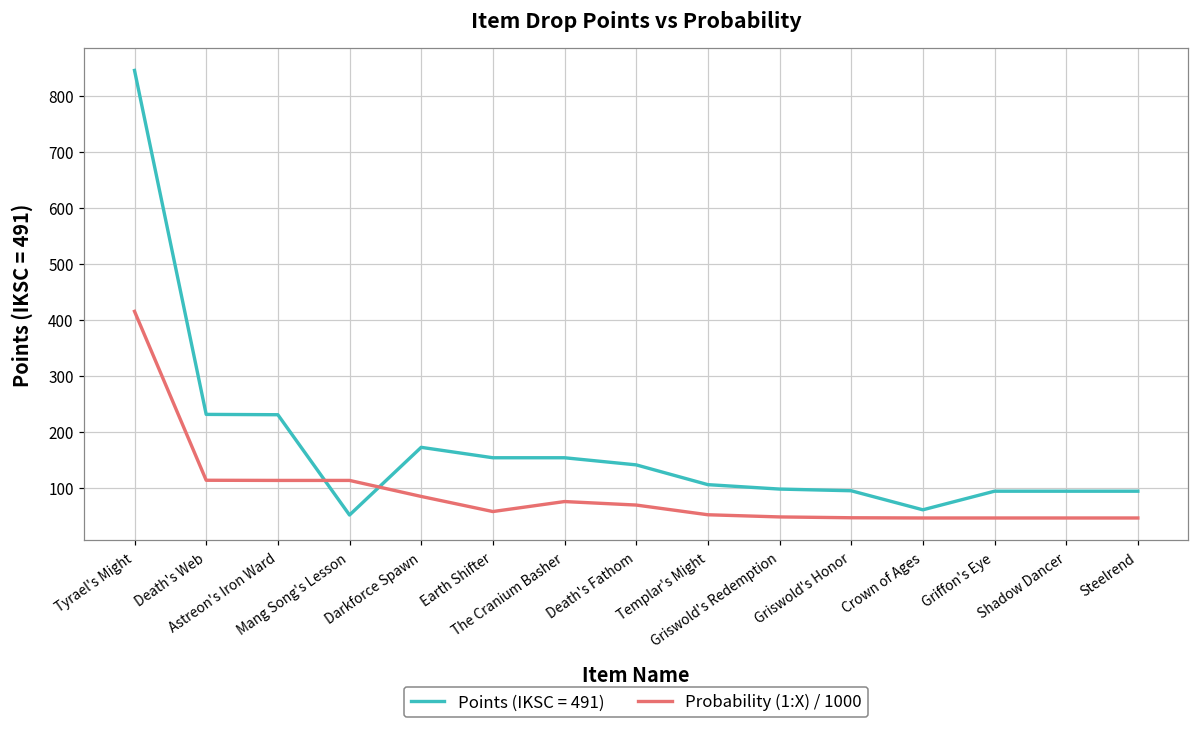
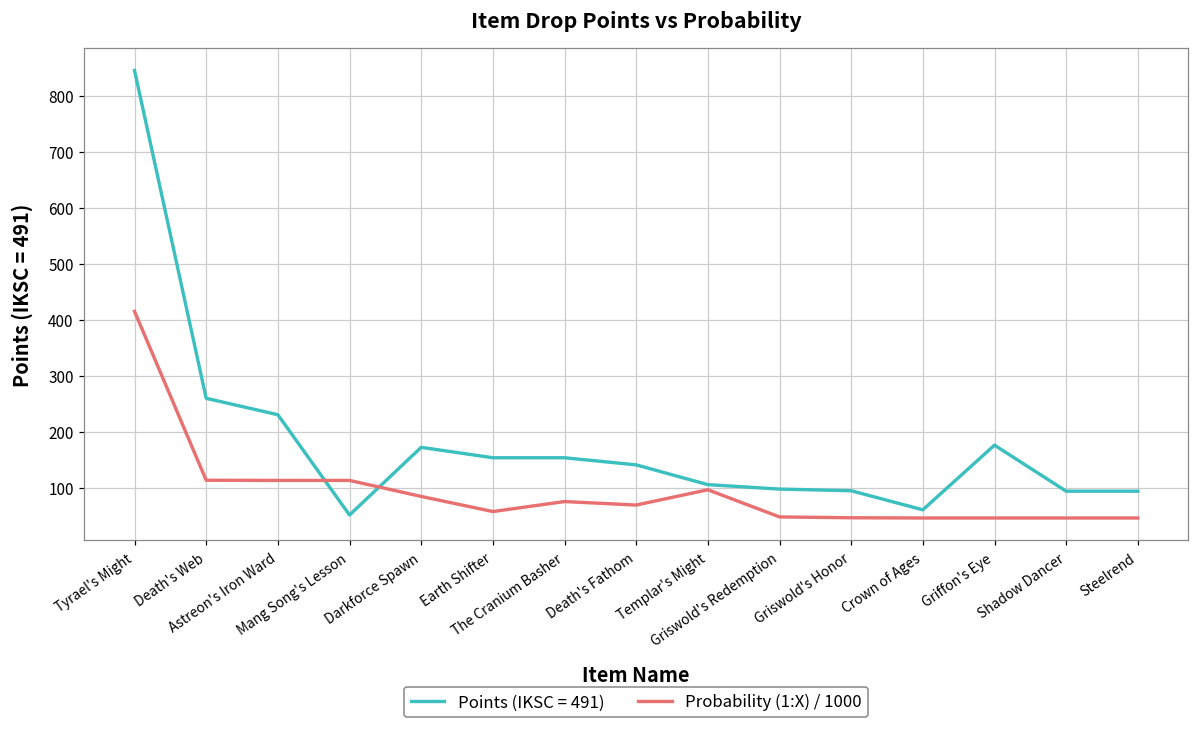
Points (IKSC = 491), Death's Web: 230 -> 260
Probability (1:X) / 1000, Templar's Might: 50 -> 100
Points (IKSC = 491), Griffon's Eye: 90 -> 180
